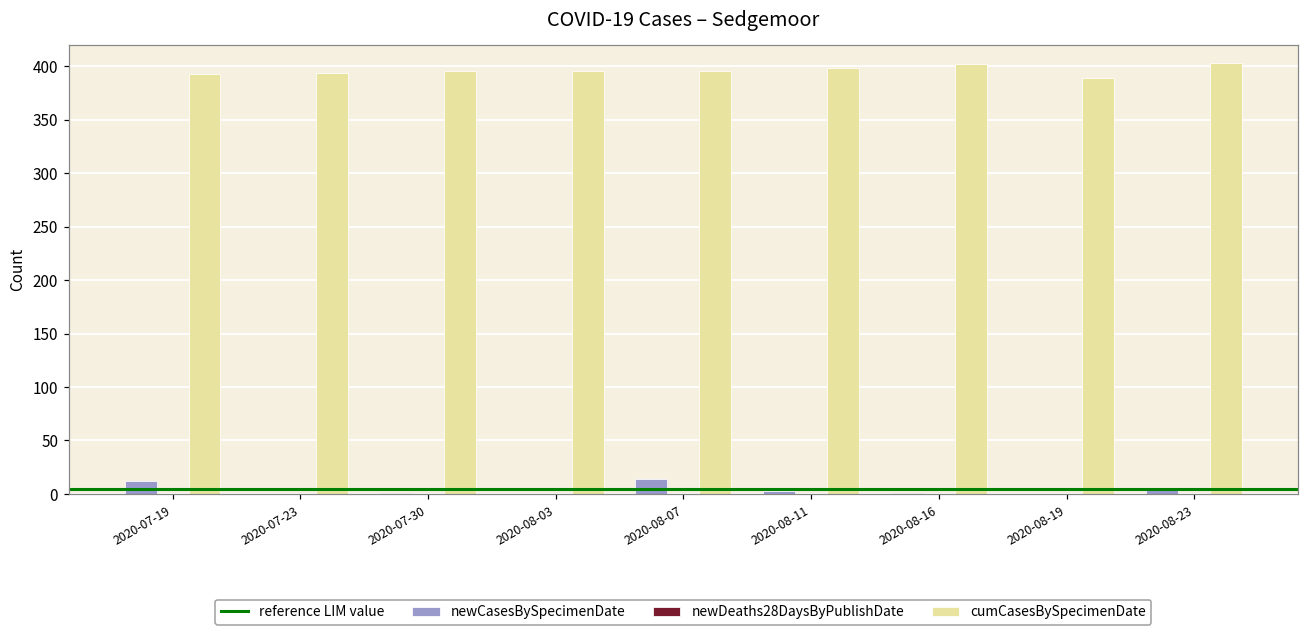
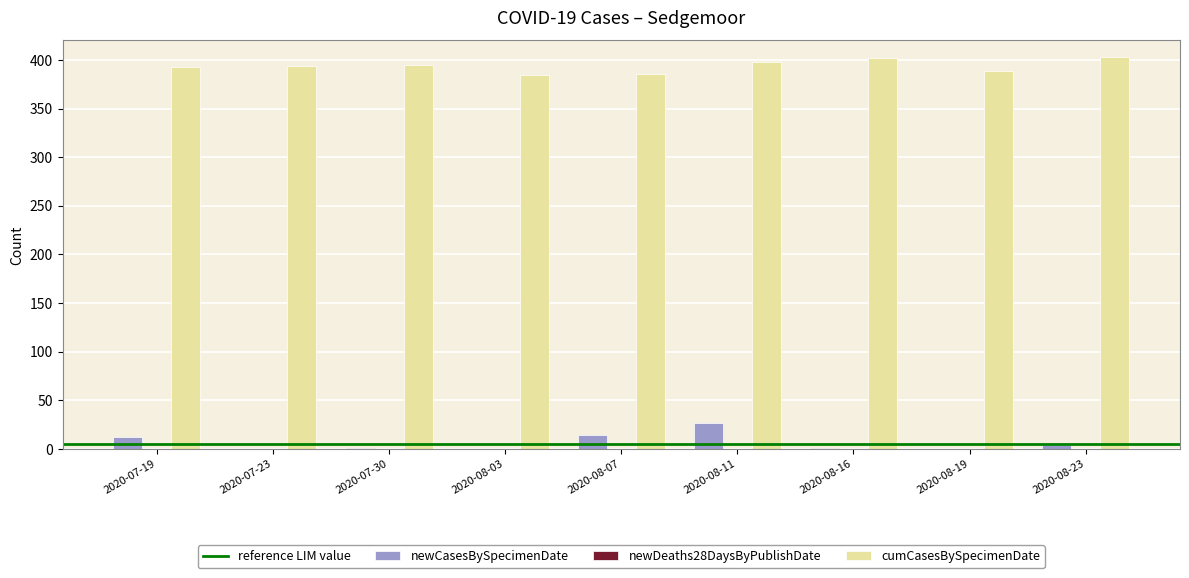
cumCasesBySpecimenDate, 2020-08-03: 400 -> 380
cumCasesBySpecimenDate, 2020-08-07: 400 -> 390
newCasesBySpecimenDate, 2020-08-11: 0 -> 30
